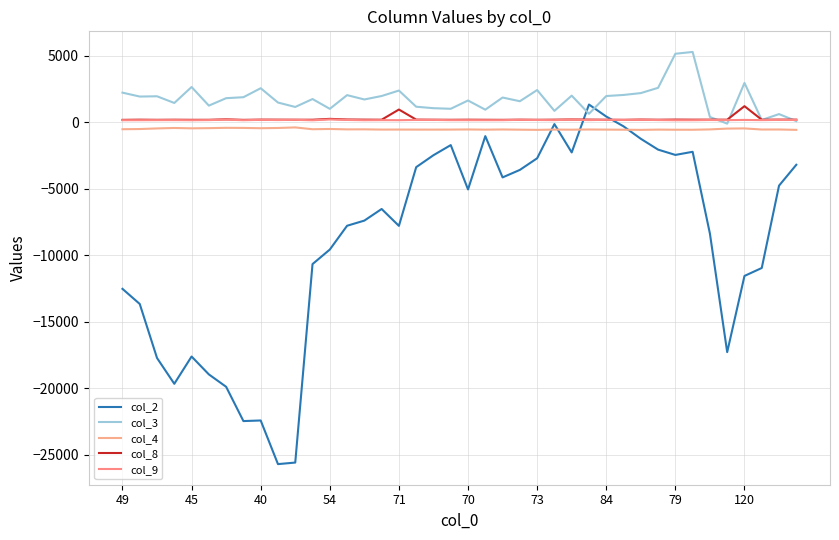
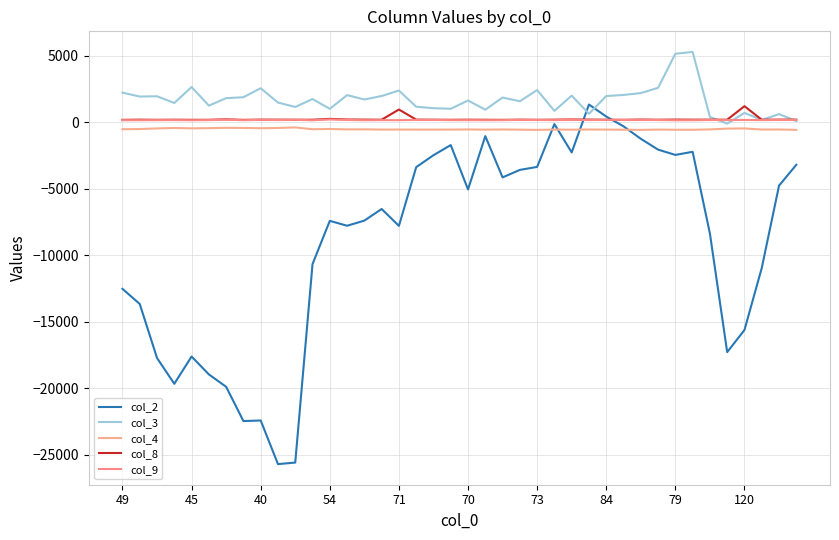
col_2, 54: -9600 -> -7400
col_2, 73: -2700 -> -3400
col_2, 120: -11600 -> -15600
col_3, 120: 3000 -> 700
